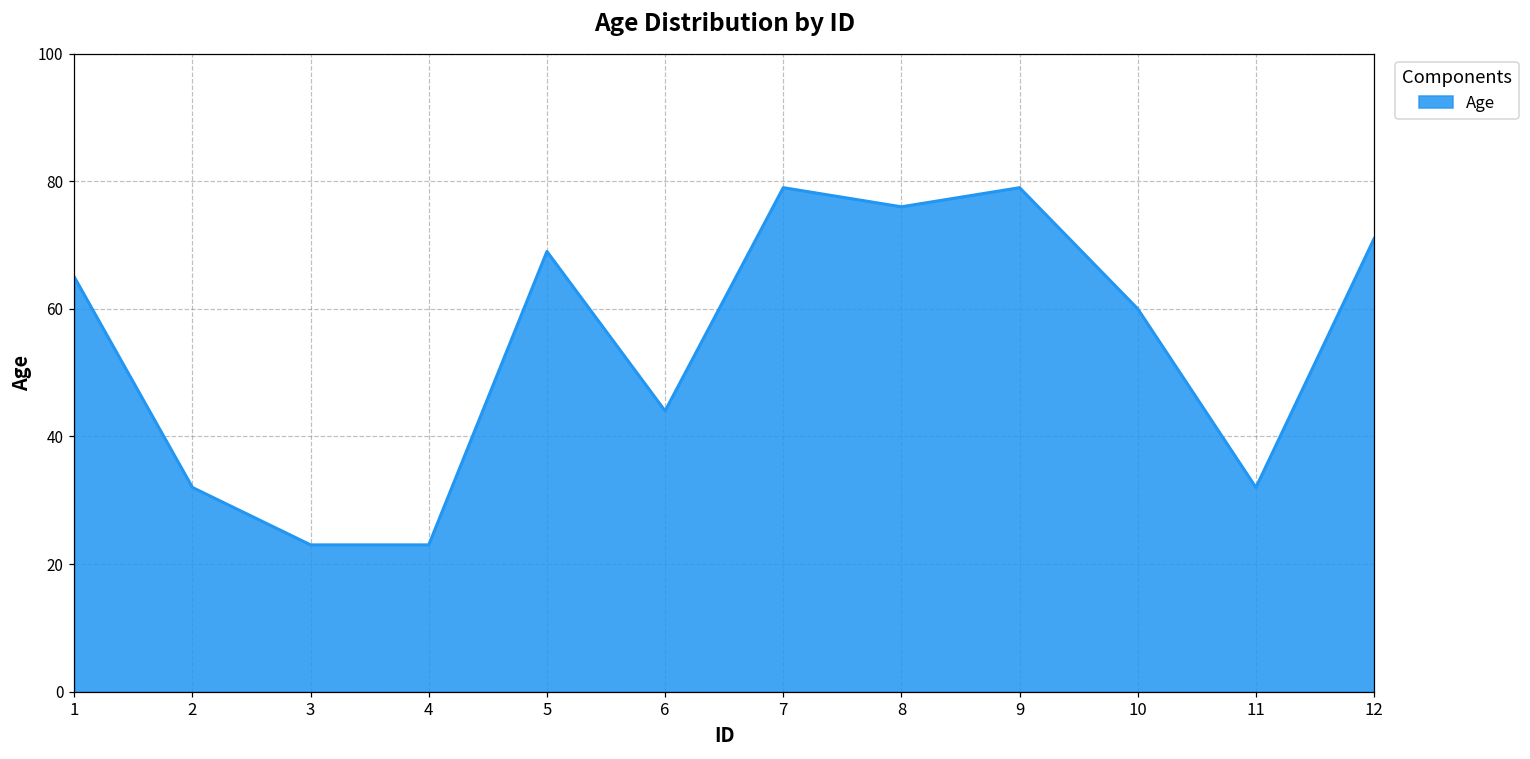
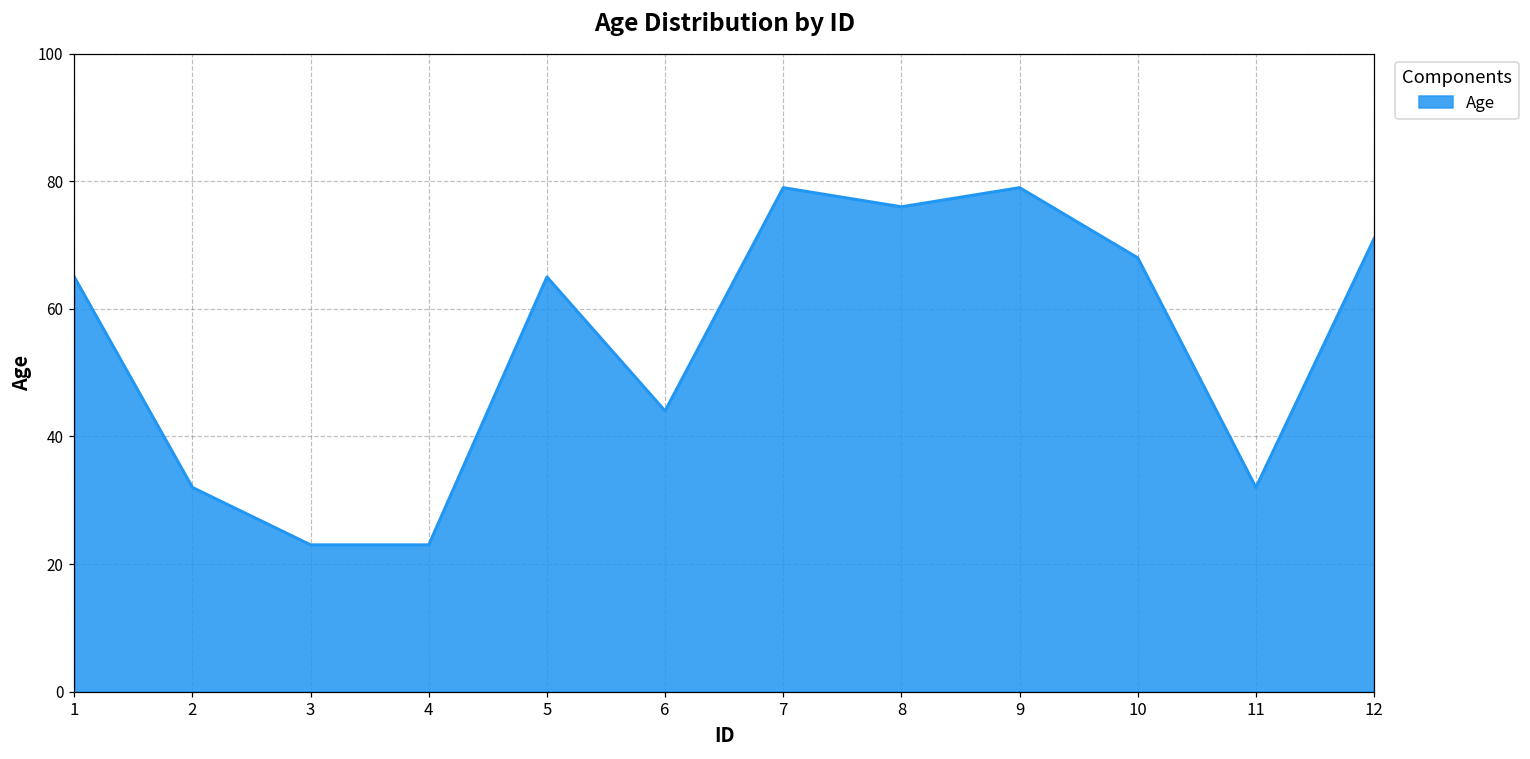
5: 69 -> 65
10: 60 -> 68
